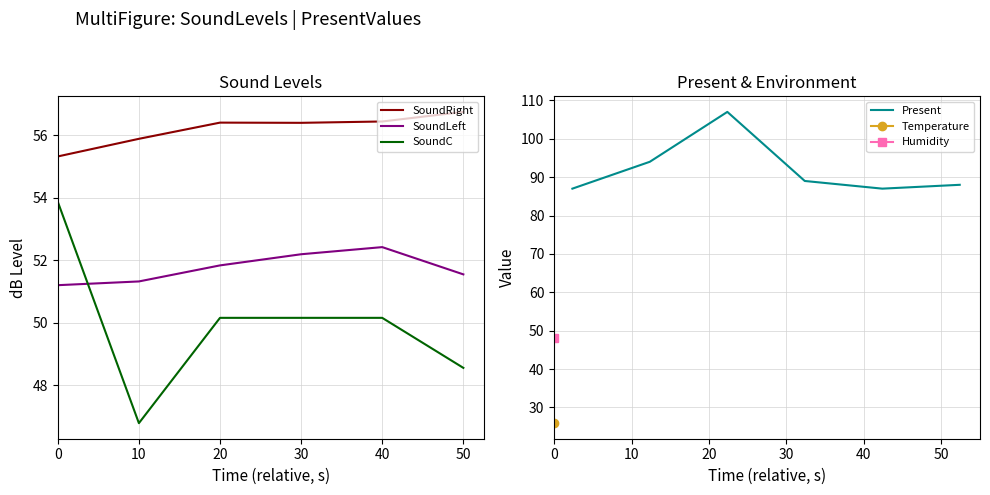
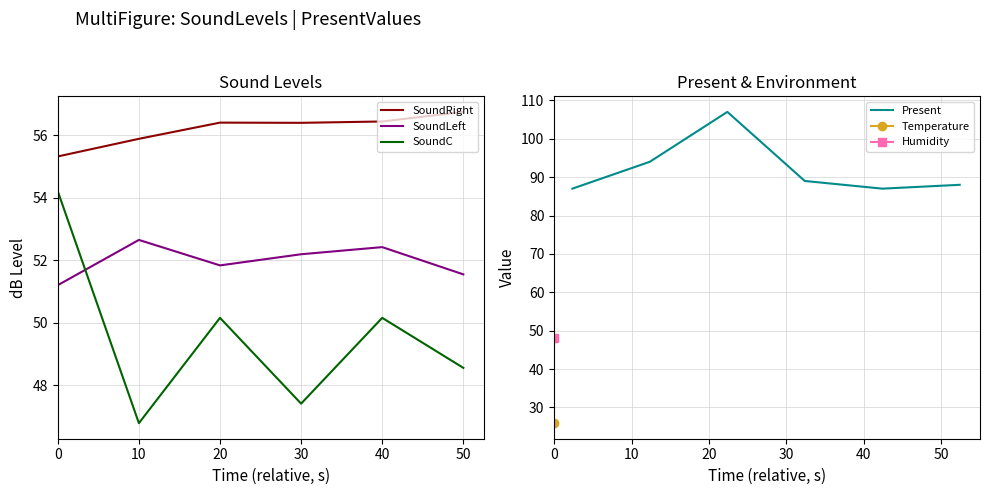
Sound Levels, SoundC, 0: 53.9 -> 54.2
Sound Levels, SoundLeft, 10: 51.3 -> 52.7
Sound Levels, SoundC, 30: 50.2 -> 47.4
